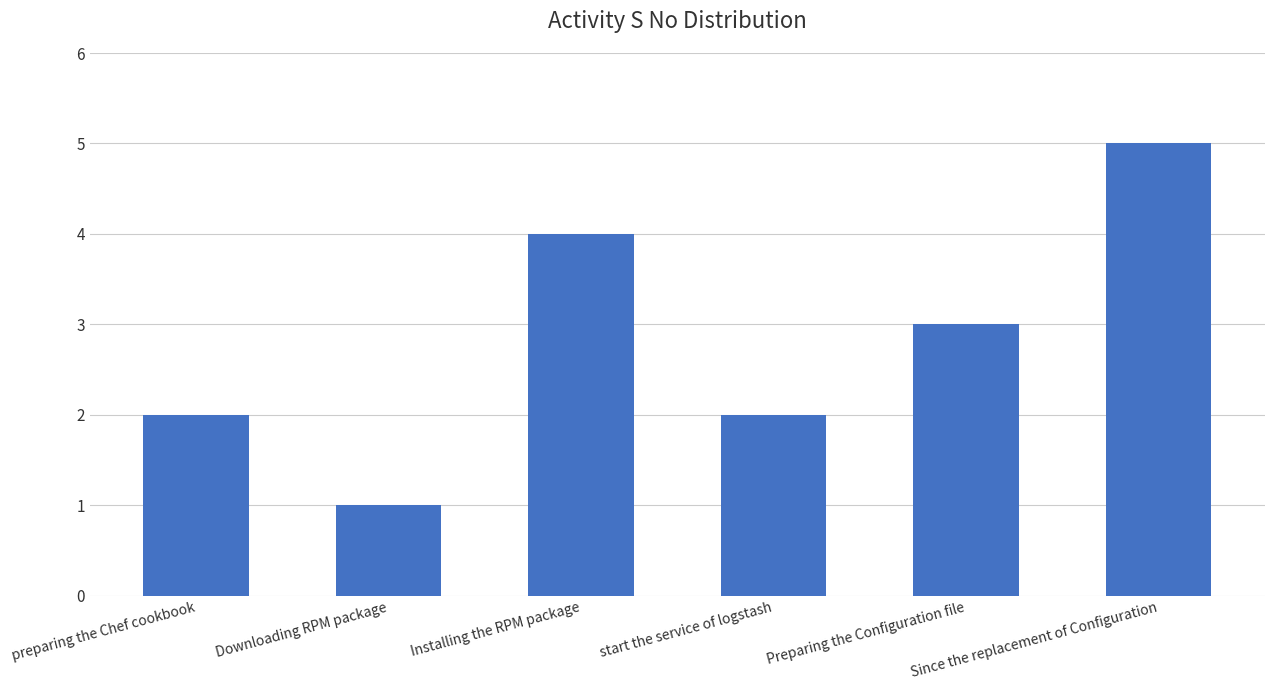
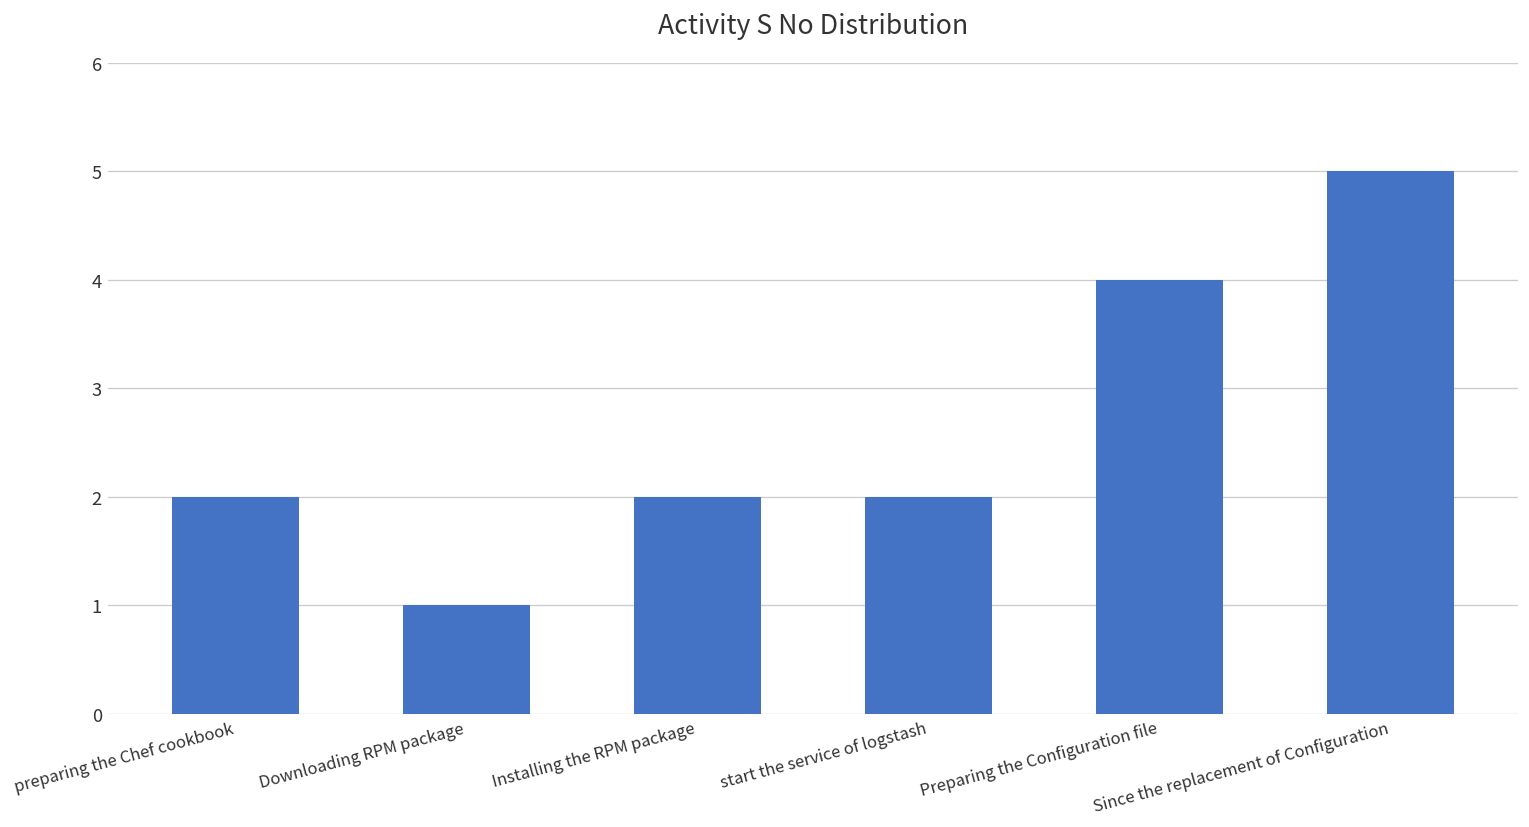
Installing the RPM package: 4 -> 2
Preparing the Configuration file: 3 -> 4
